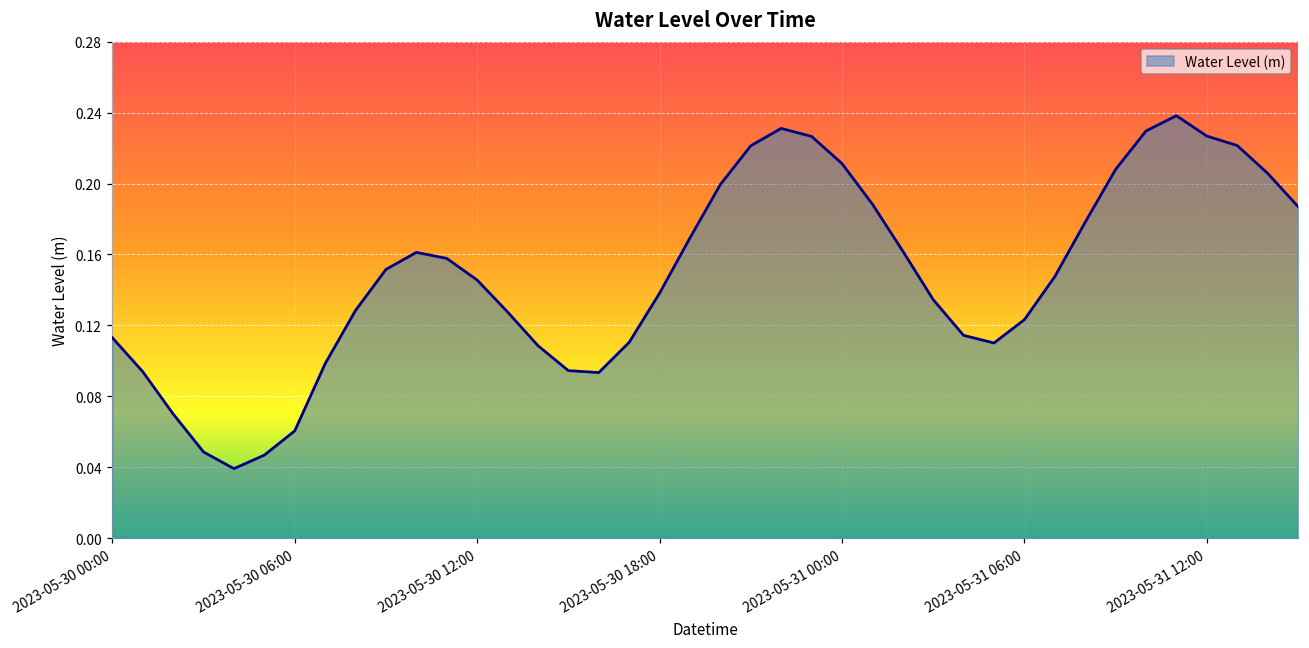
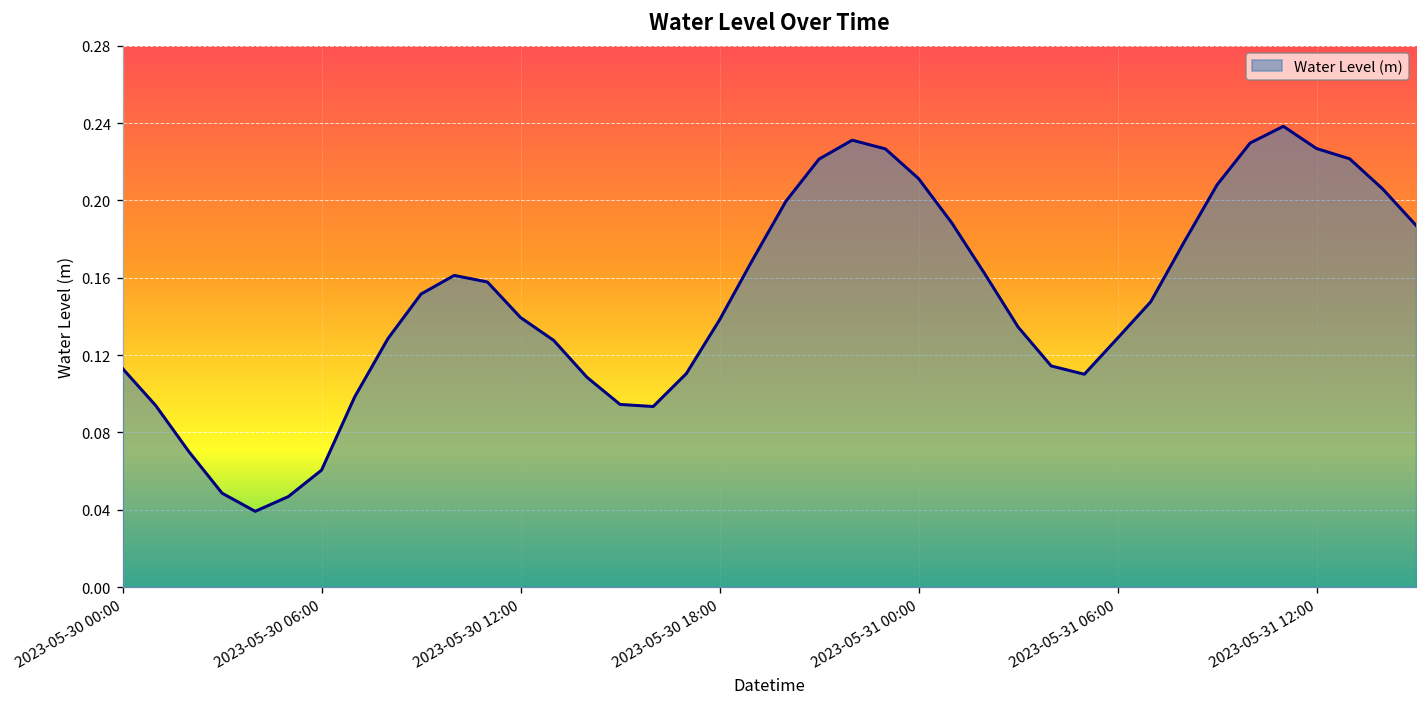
2023-05-30 12:00: 0.146 -> 0.139
2023-05-31 06:00: 0.123 -> 0.129
